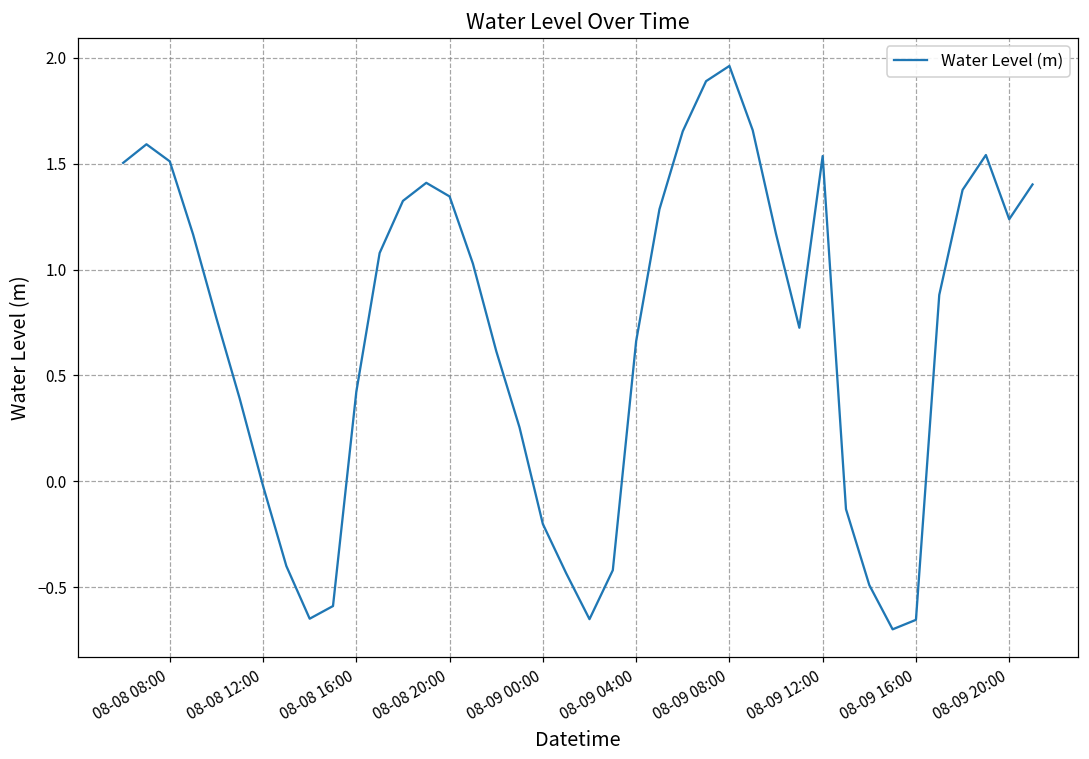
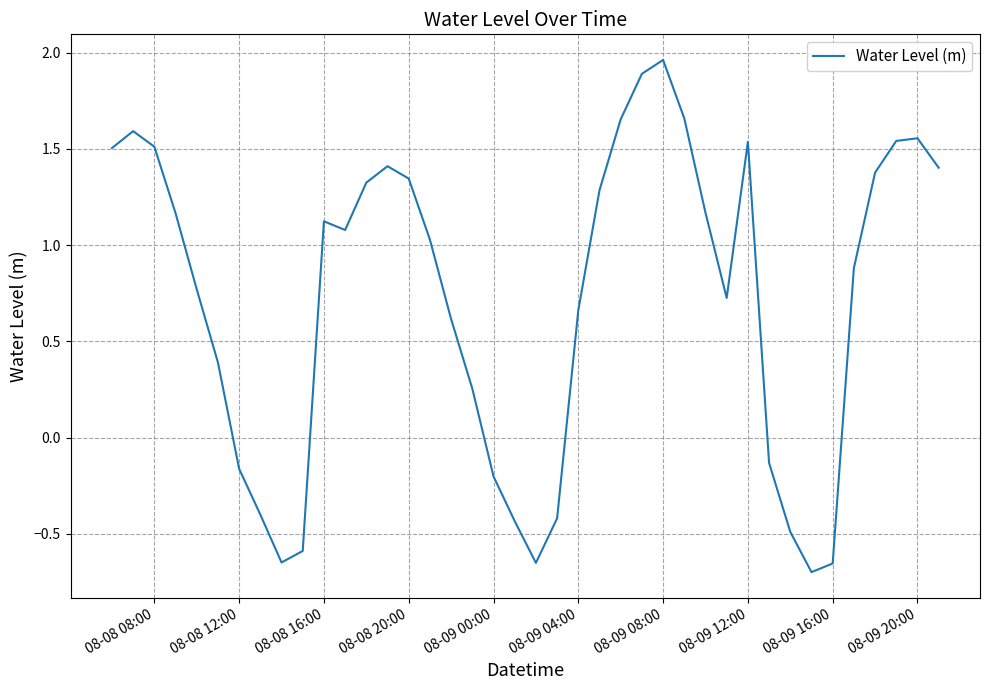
08-08 12:00: -0.02 -> -0.16
08-08 16:00: 0.42 -> 1.12
08-09 20:00: 1.24 -> 1.56
